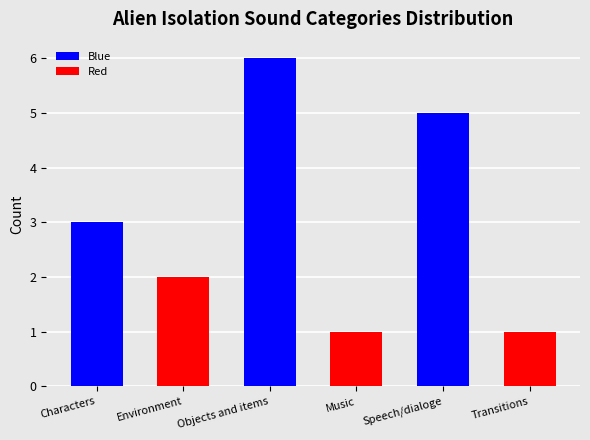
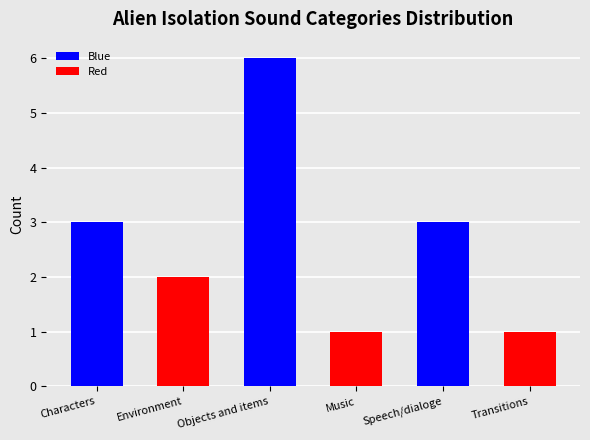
Speech/dialoge: 5 -> 3
